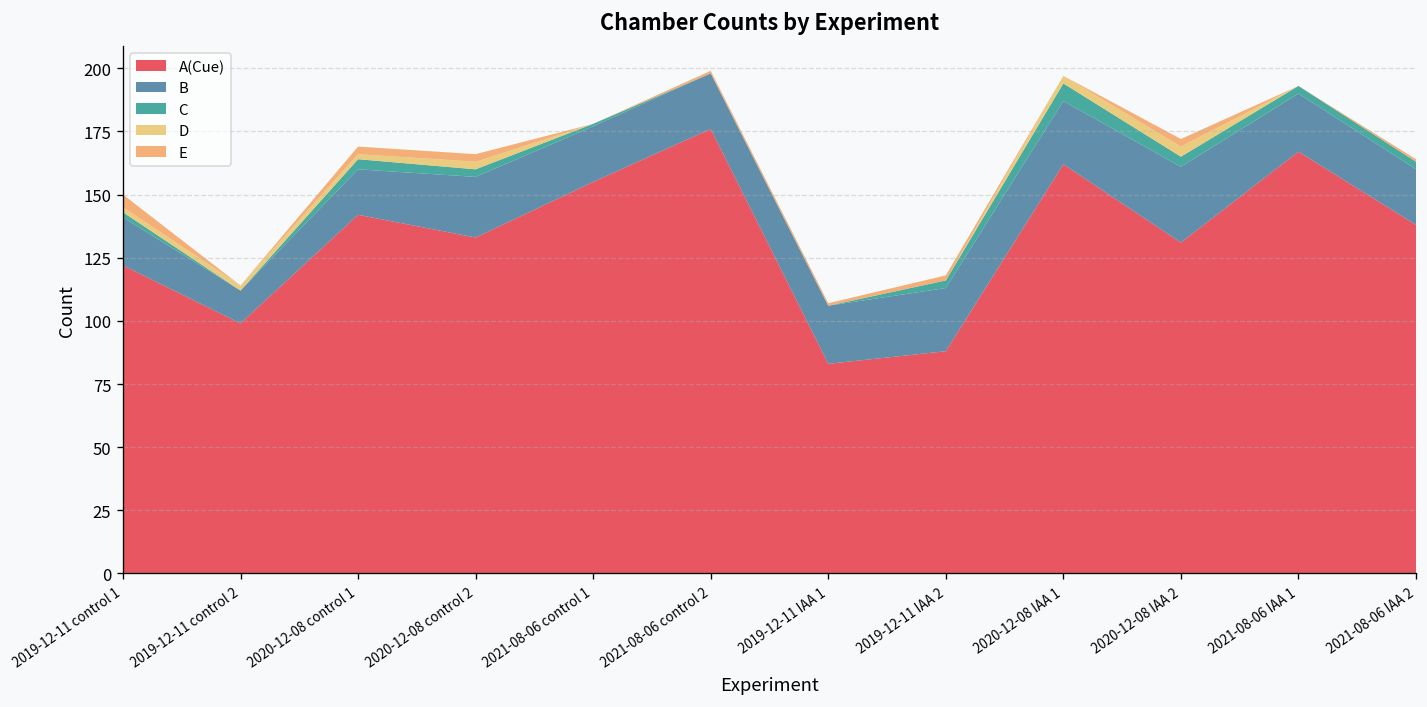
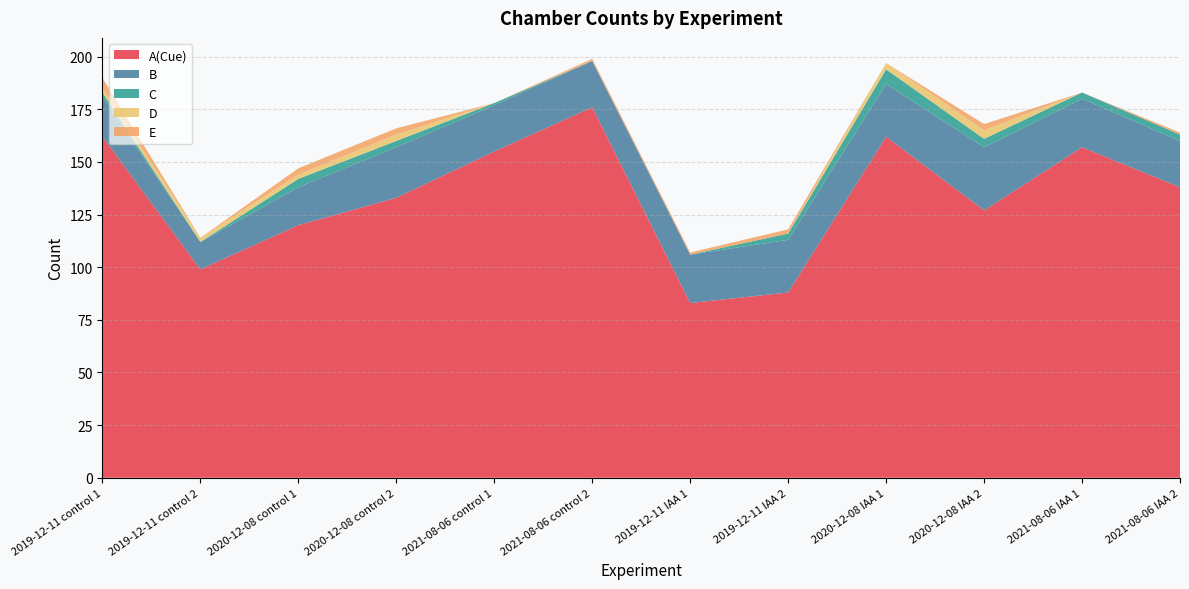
A(Cue), 2019-12-11 control 1: 122 -> 162
A(Cue), 2020-12-08 control 1: 142 -> 120
A(Cue), 2020-12-08 IAA 2: 131 -> 127
A(Cue), 2021-08-06 IAA 1: 167 -> 157
